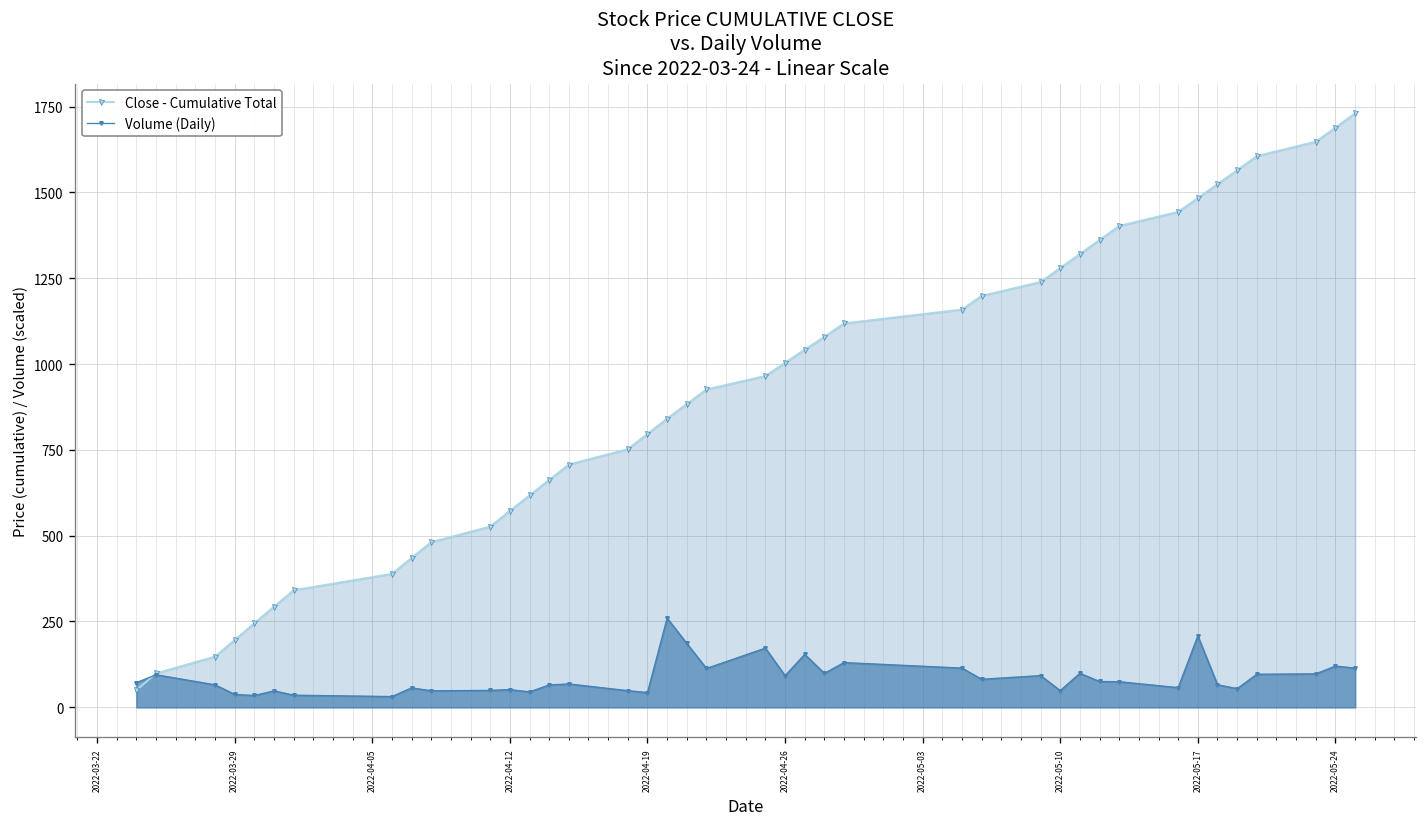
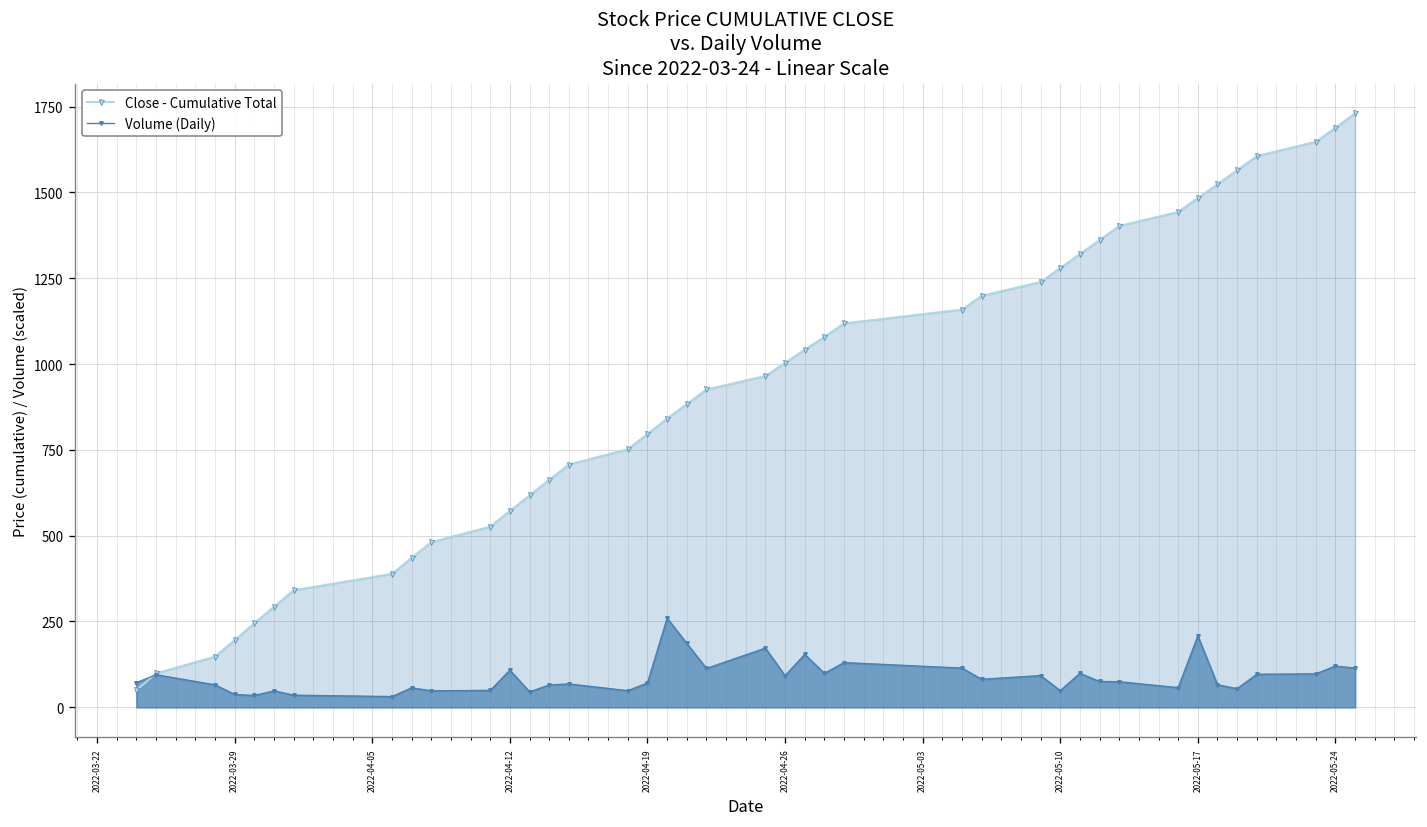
Volume (Daily), 2022-04-12: 50 -> 110
Volume (Daily), 2022-04-19: 40 -> 70
